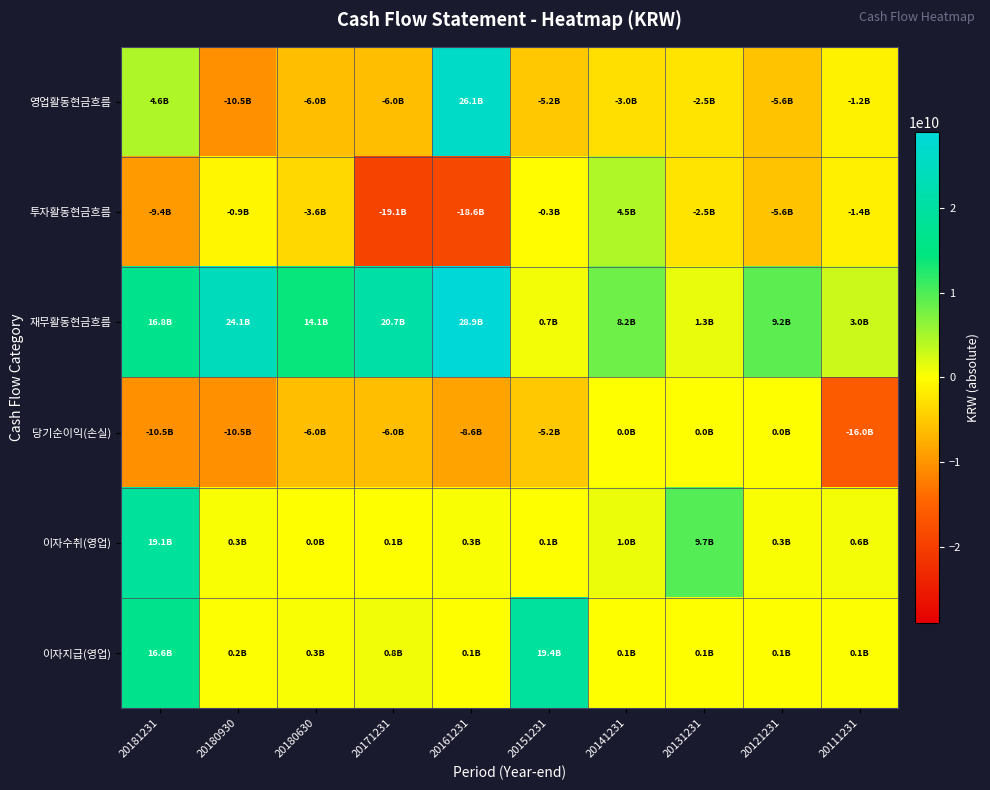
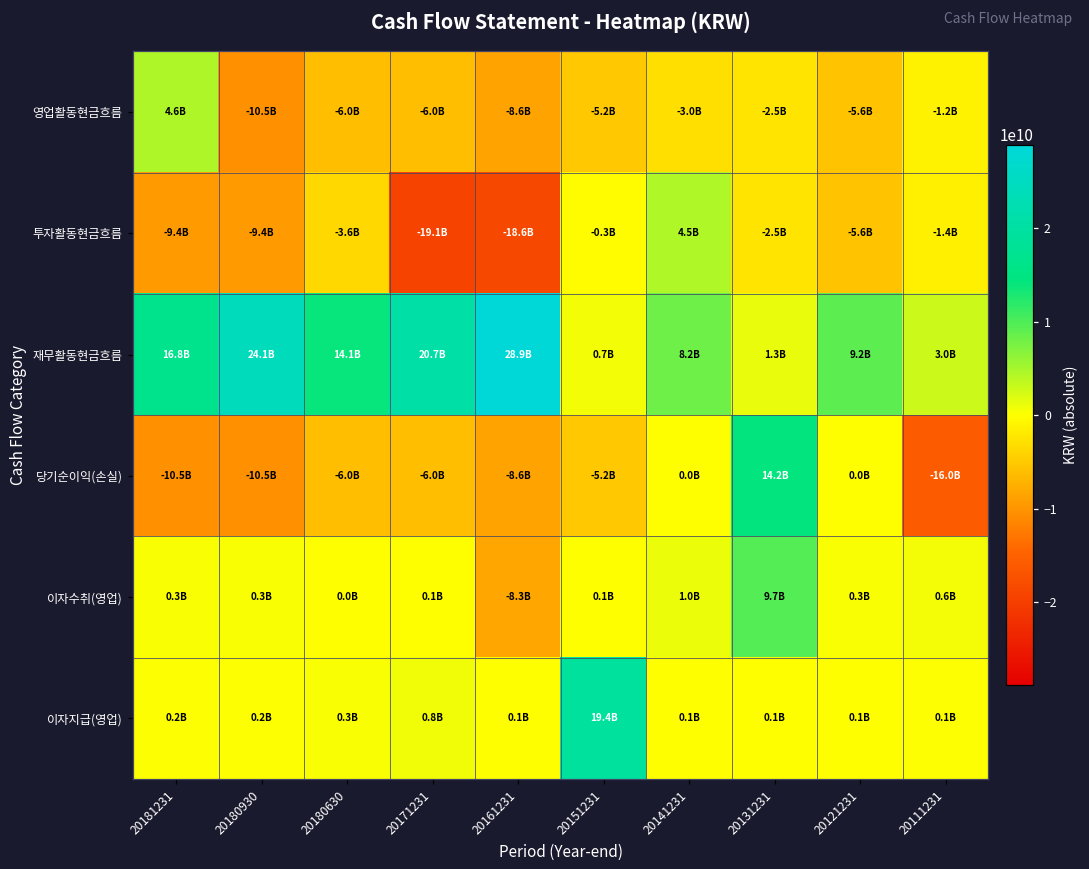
영업활동현금흐름, 20161231: 26.1B -> -8.6B
투자활동현금흐름, 20180930: -0.9B -> -9.4B
당기순이익(손실), 20131231: 0.0B -> 14.2B
이자수취(영업), 20181231: 19.1B -> 0.3B
이자수취(영업), 20161231: 0.3B -> -8.3B
이자지급(영업), 20181231: 16.6B -> 0.2B
